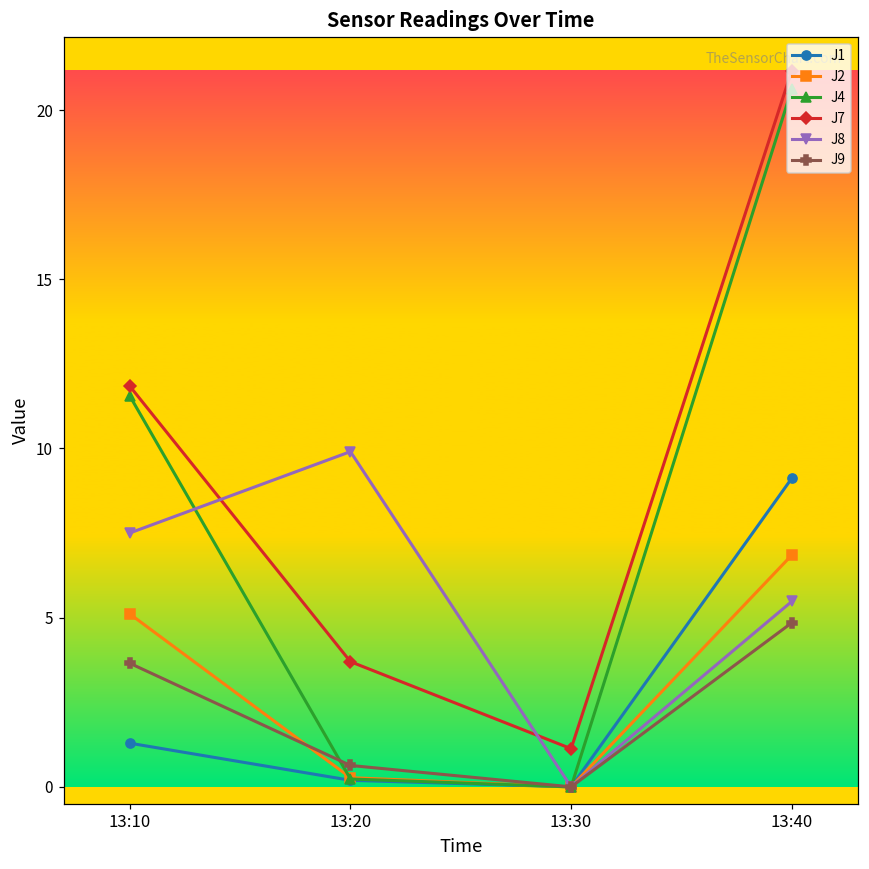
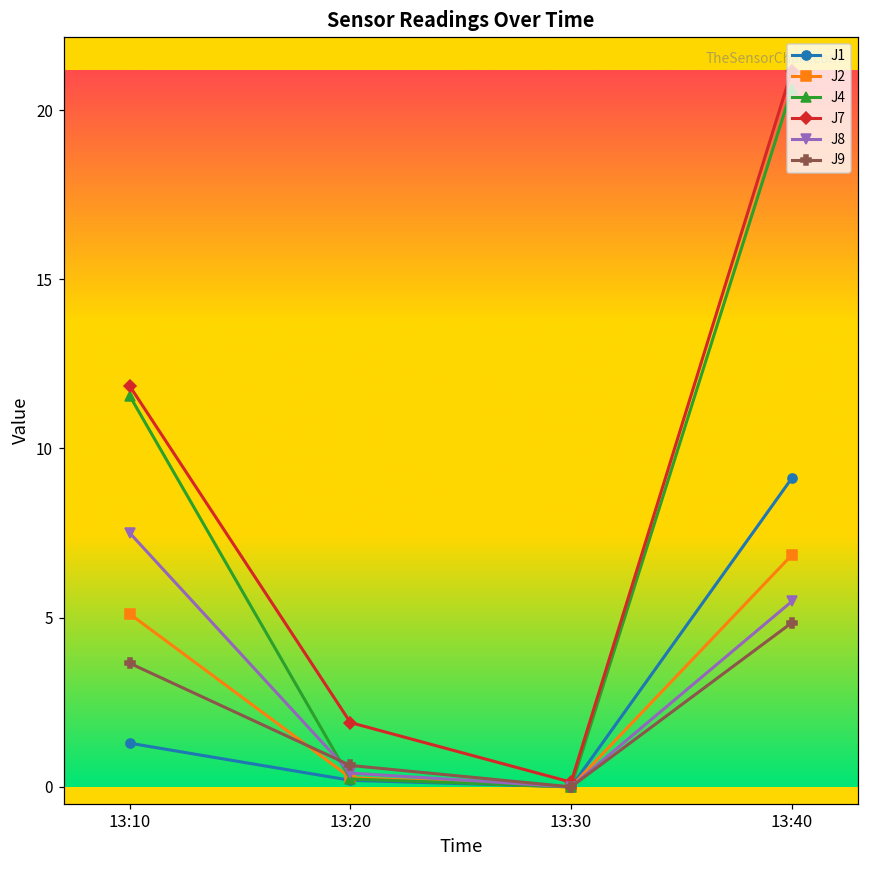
J7, 13:20: 3.7 -> 1.9
J8, 13:20: 9.9 -> 0.4
J7, 13:30: 1.1 -> 0.1
